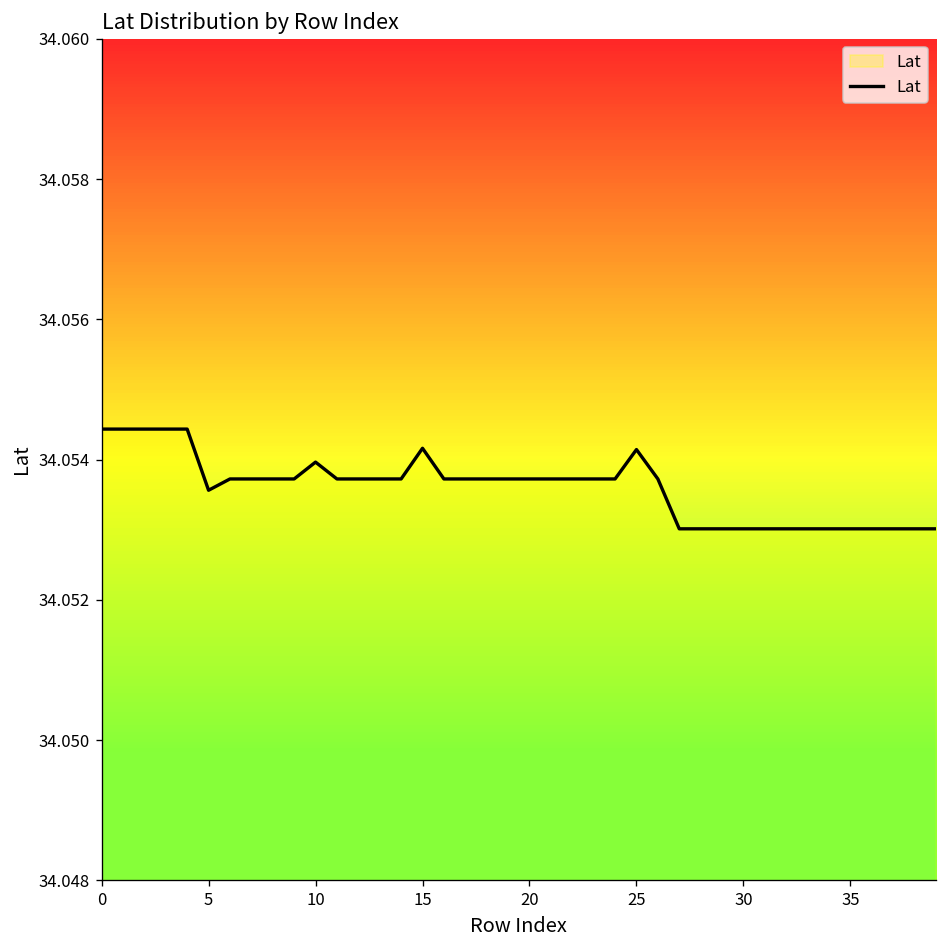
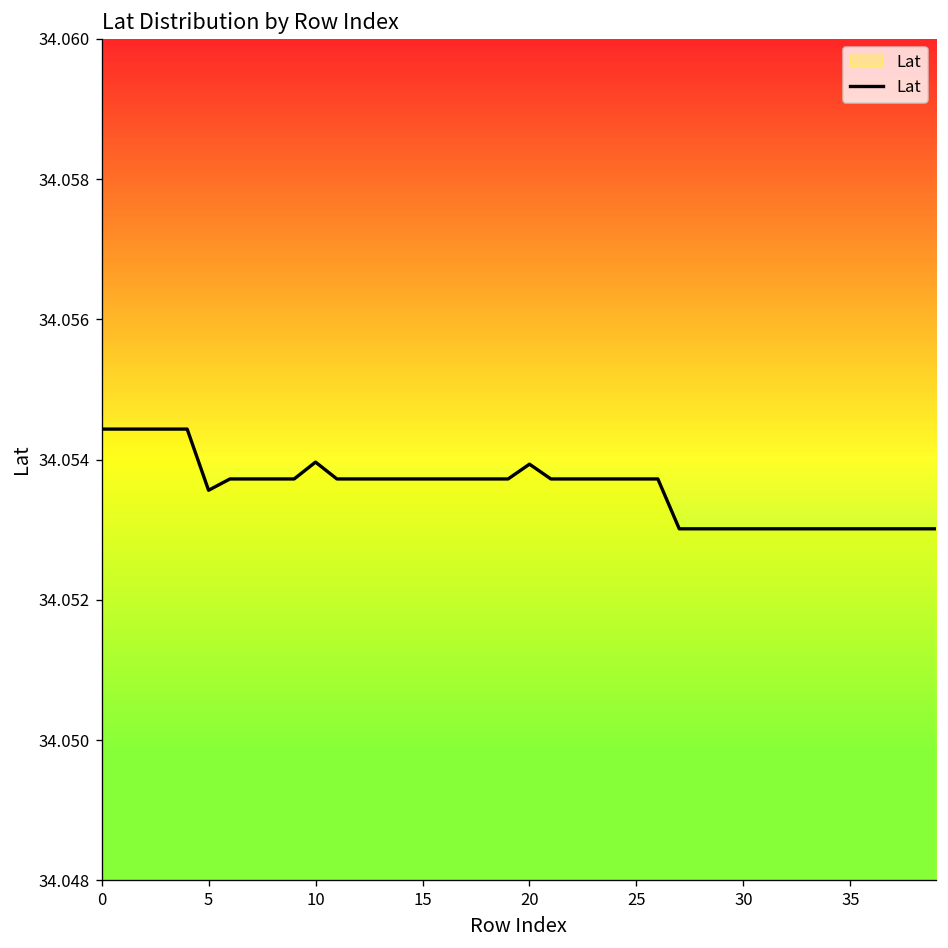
15: 34.0542 -> 34.0537
20: 34.0537 -> 34.0539
25: 34.0541 -> 34.0537
